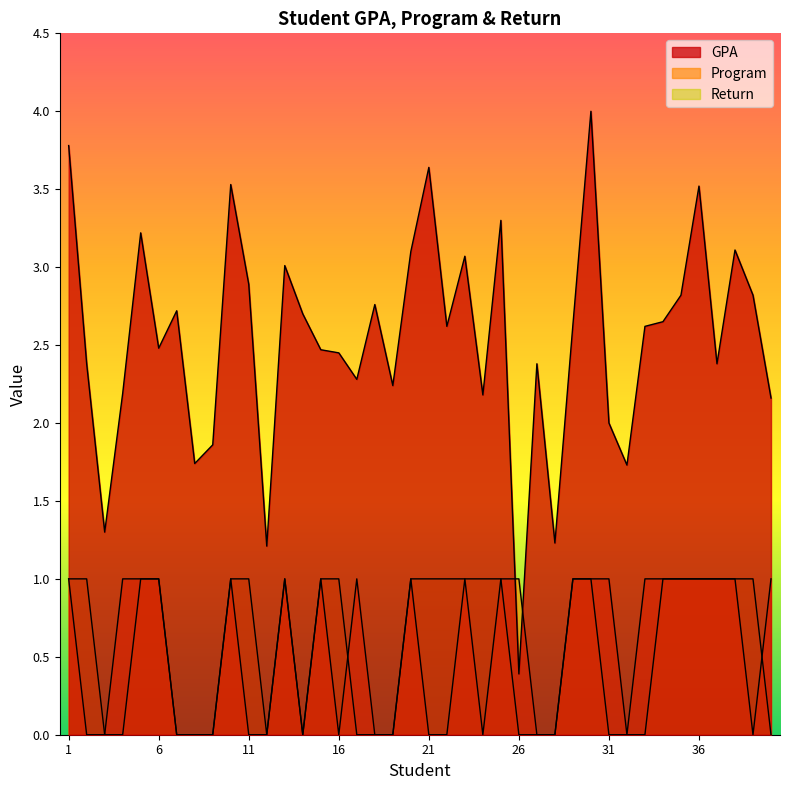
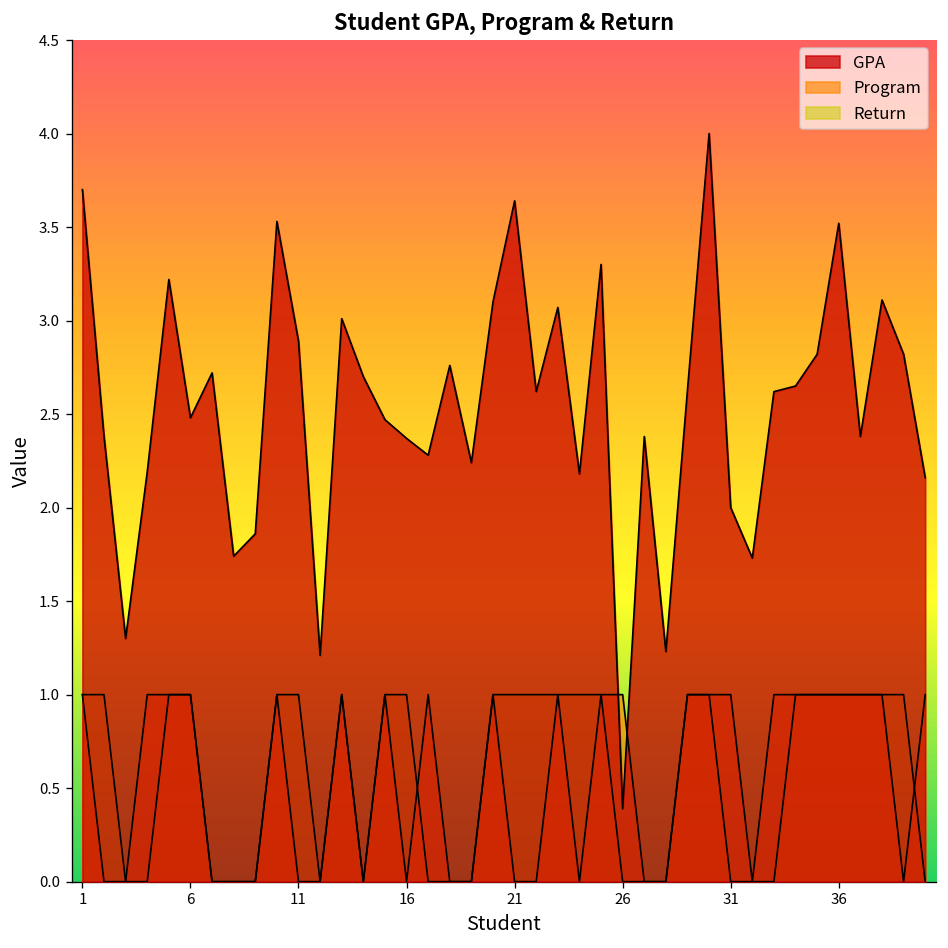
GPA, 1: 3.78 -> 3.70
GPA, 16: 2.45 -> 2.37
